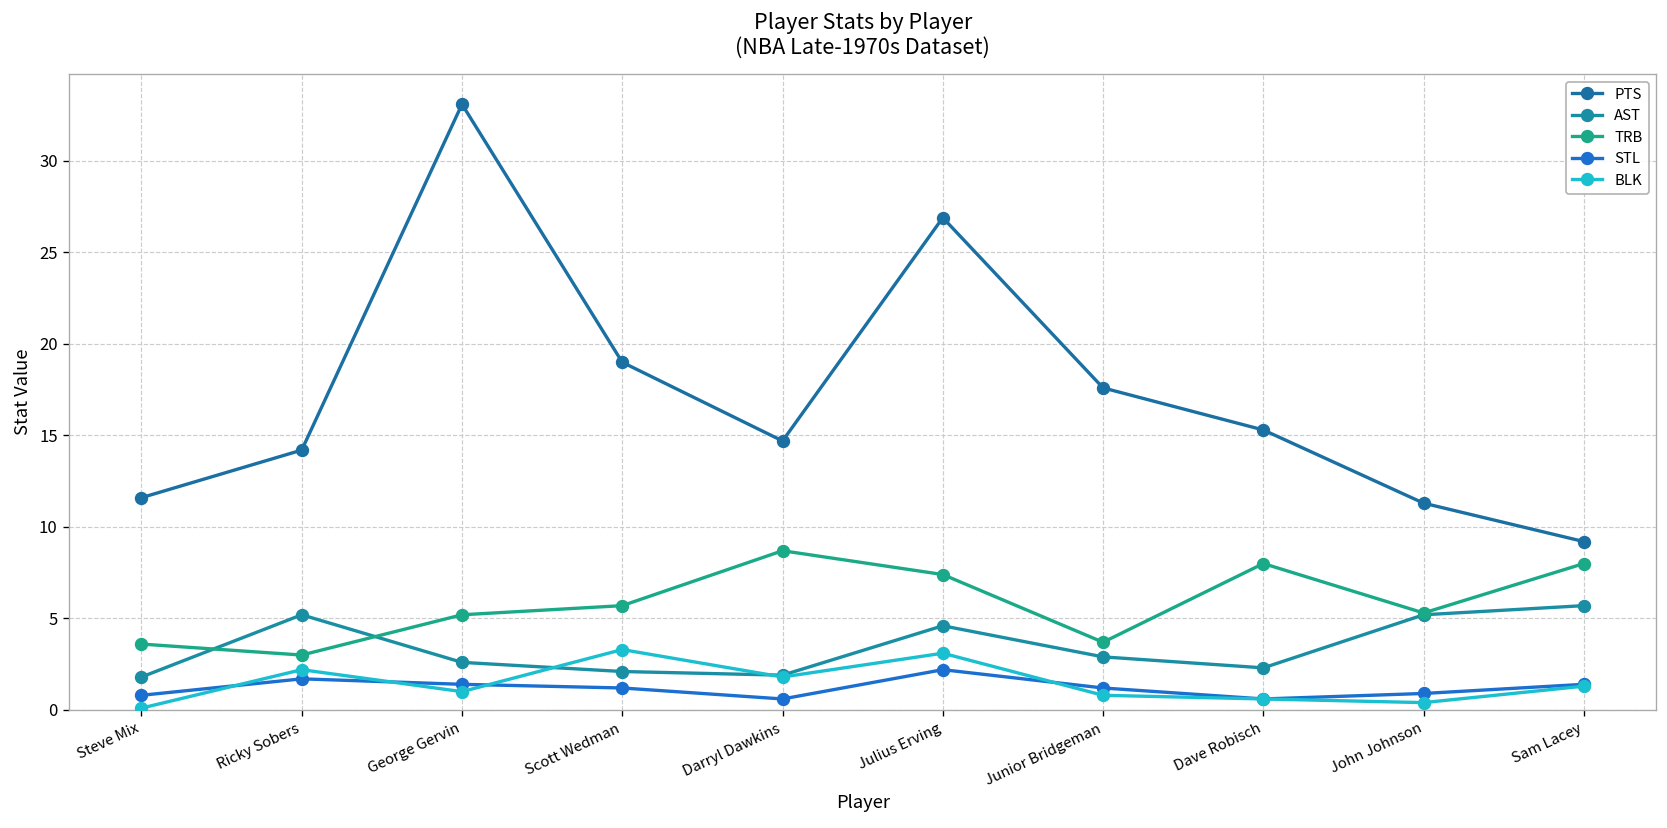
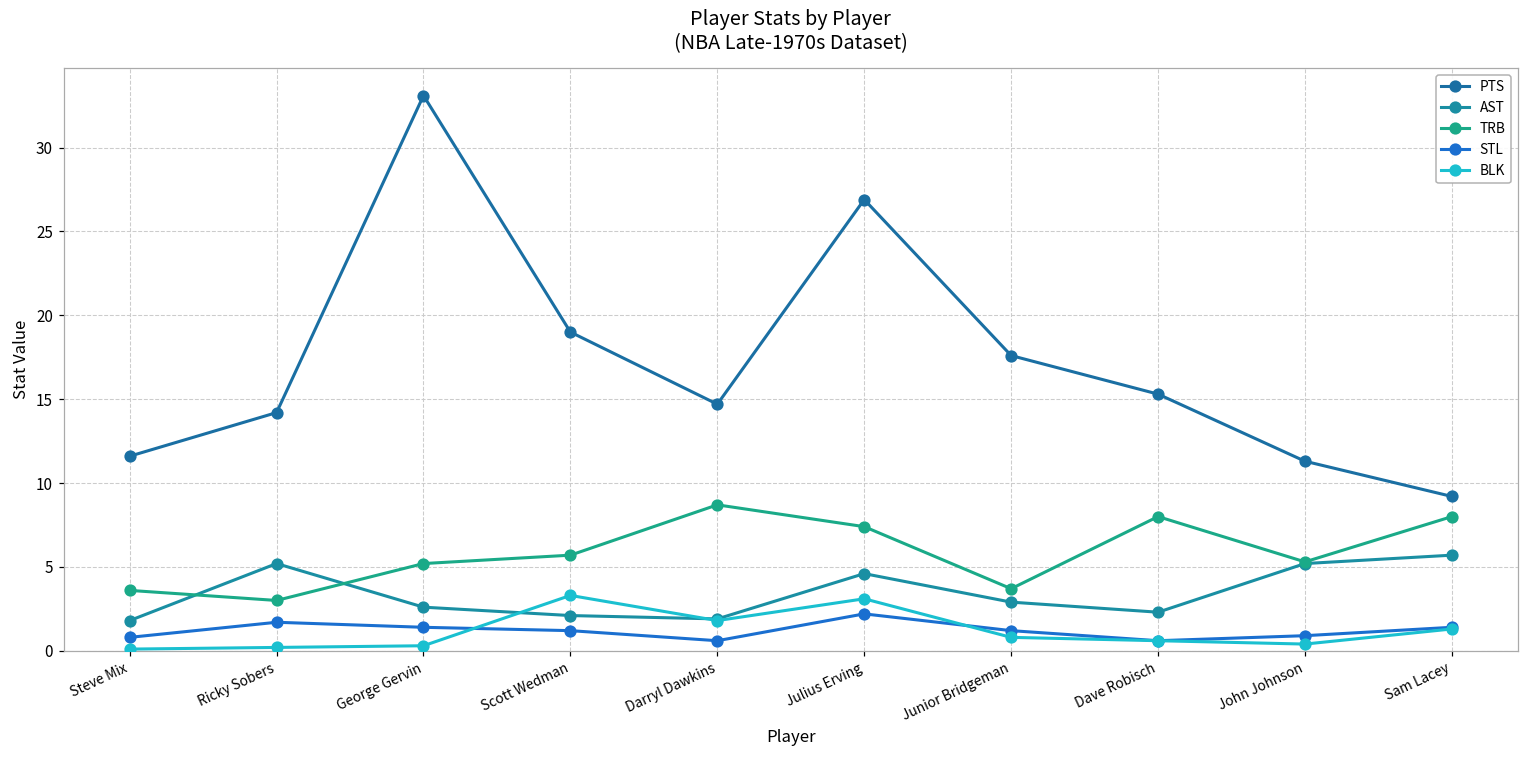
BLK, Ricky Sobers: 2.2 -> 0.2
BLK, George Gervin: 1.0 -> 0.3
